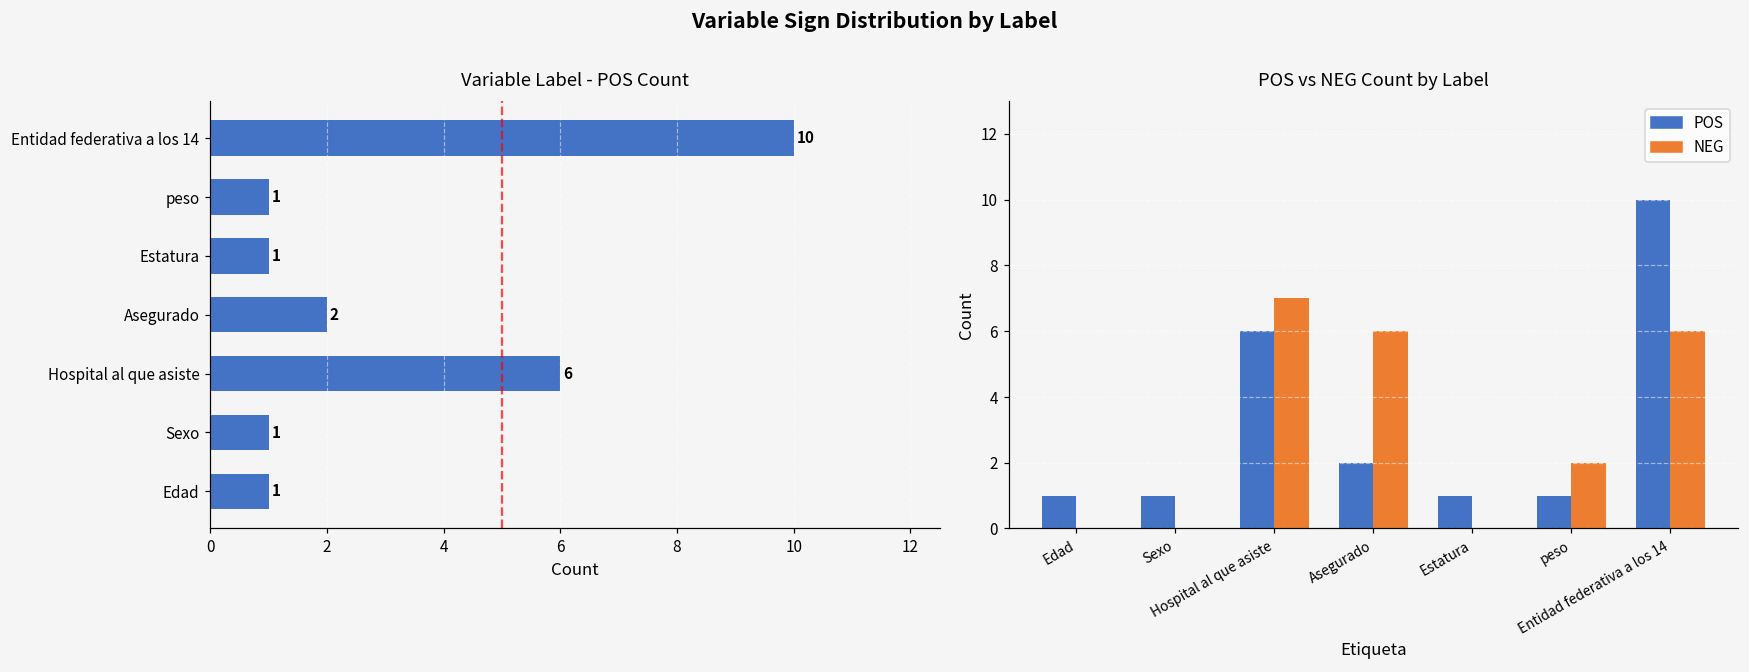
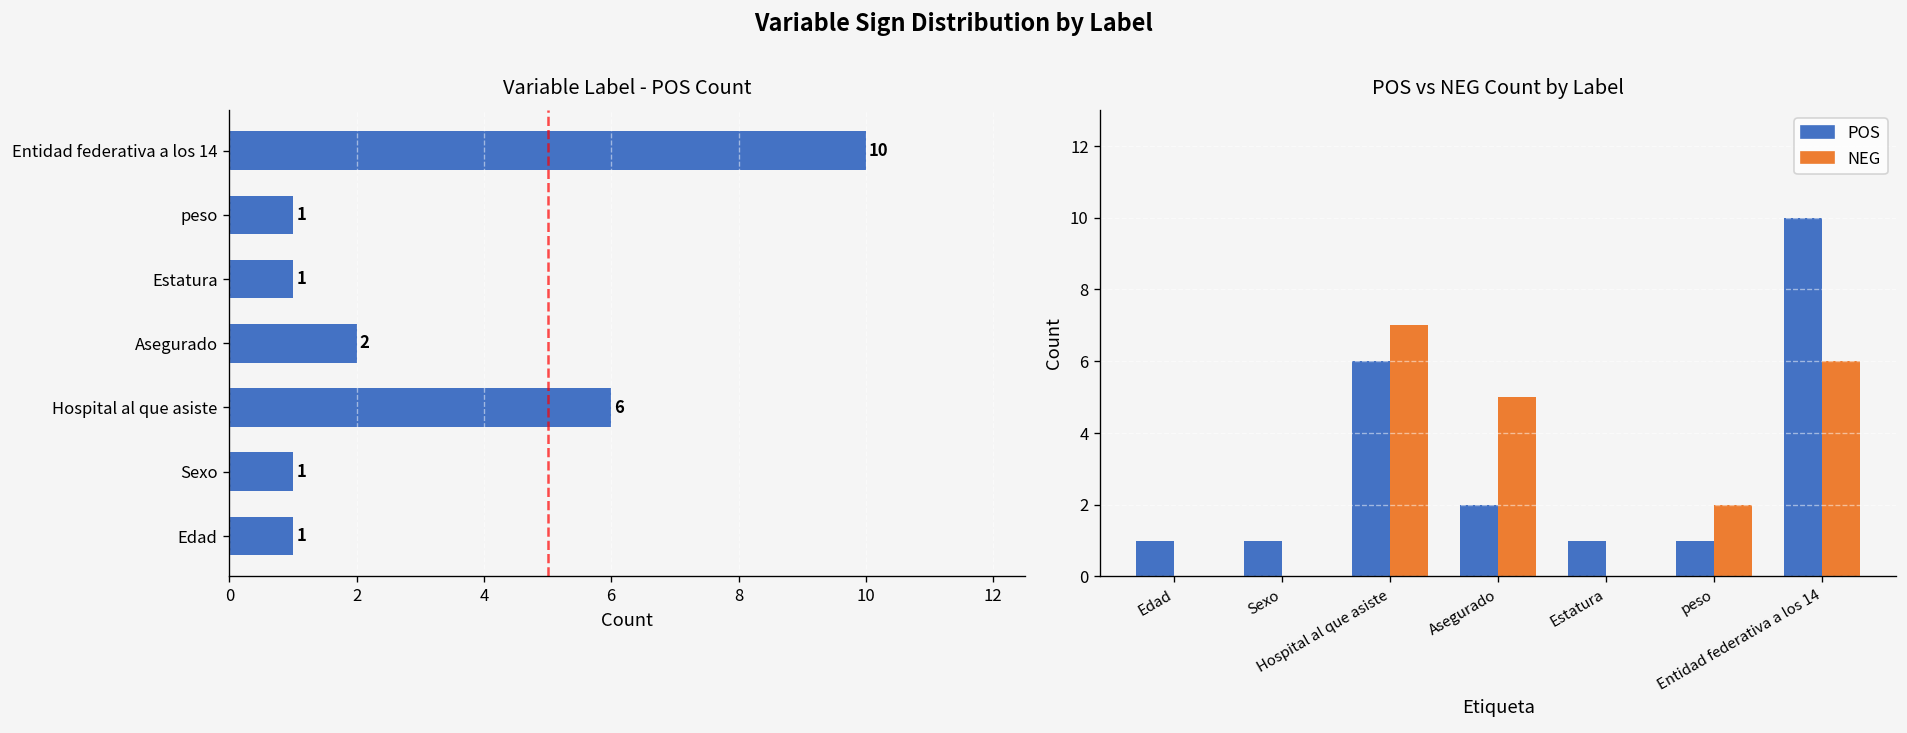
POS vs NEG Count by Label, NEG, Asegurado: 6 -> 5
